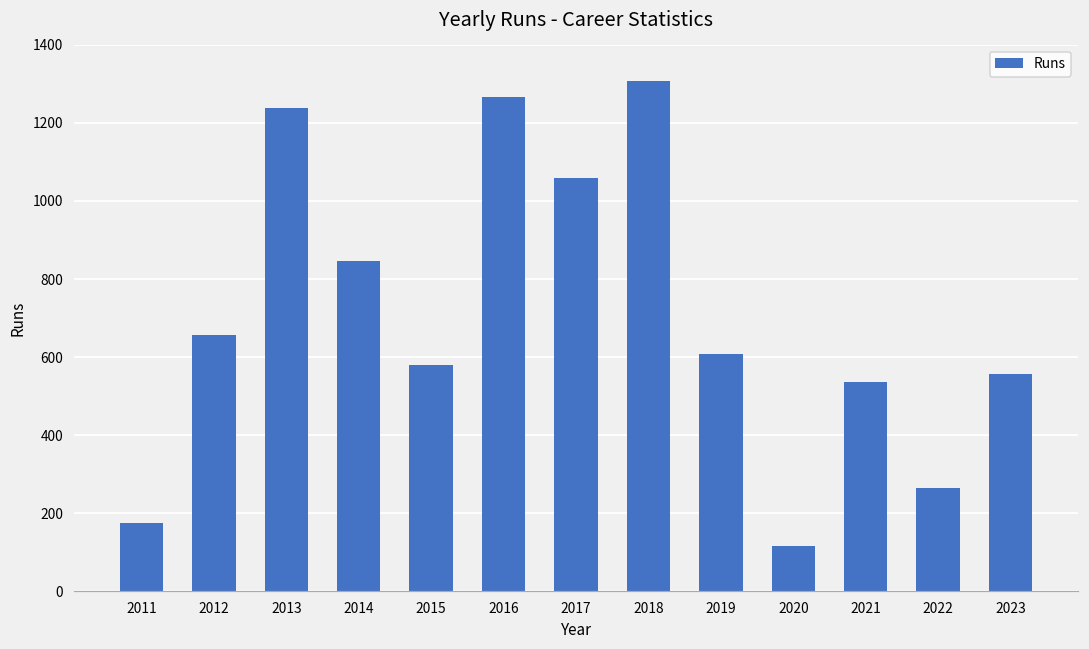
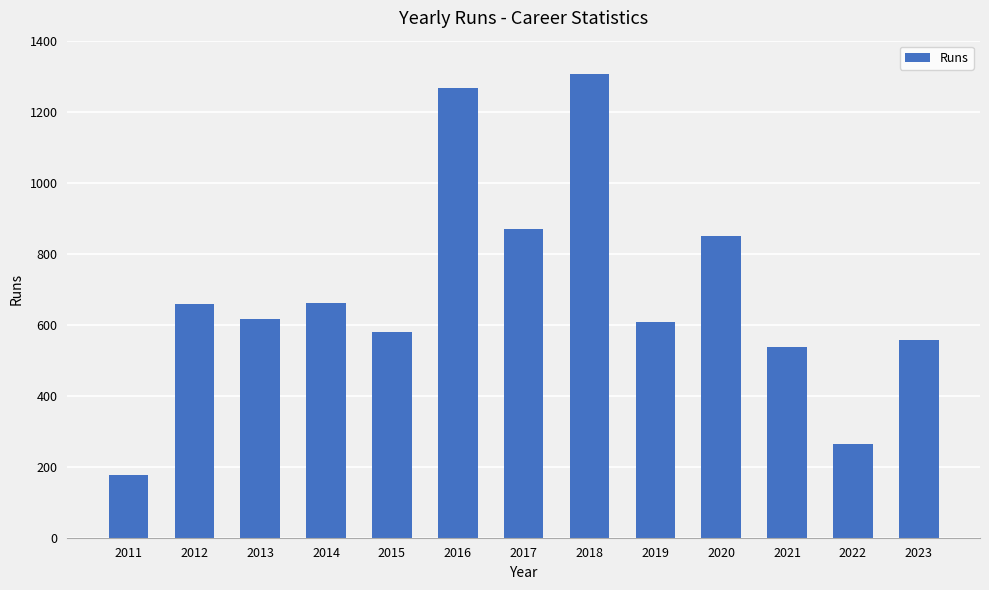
2013: 1240 -> 620
2014: 850 -> 660
2017: 1060 -> 870
2020: 120 -> 850
